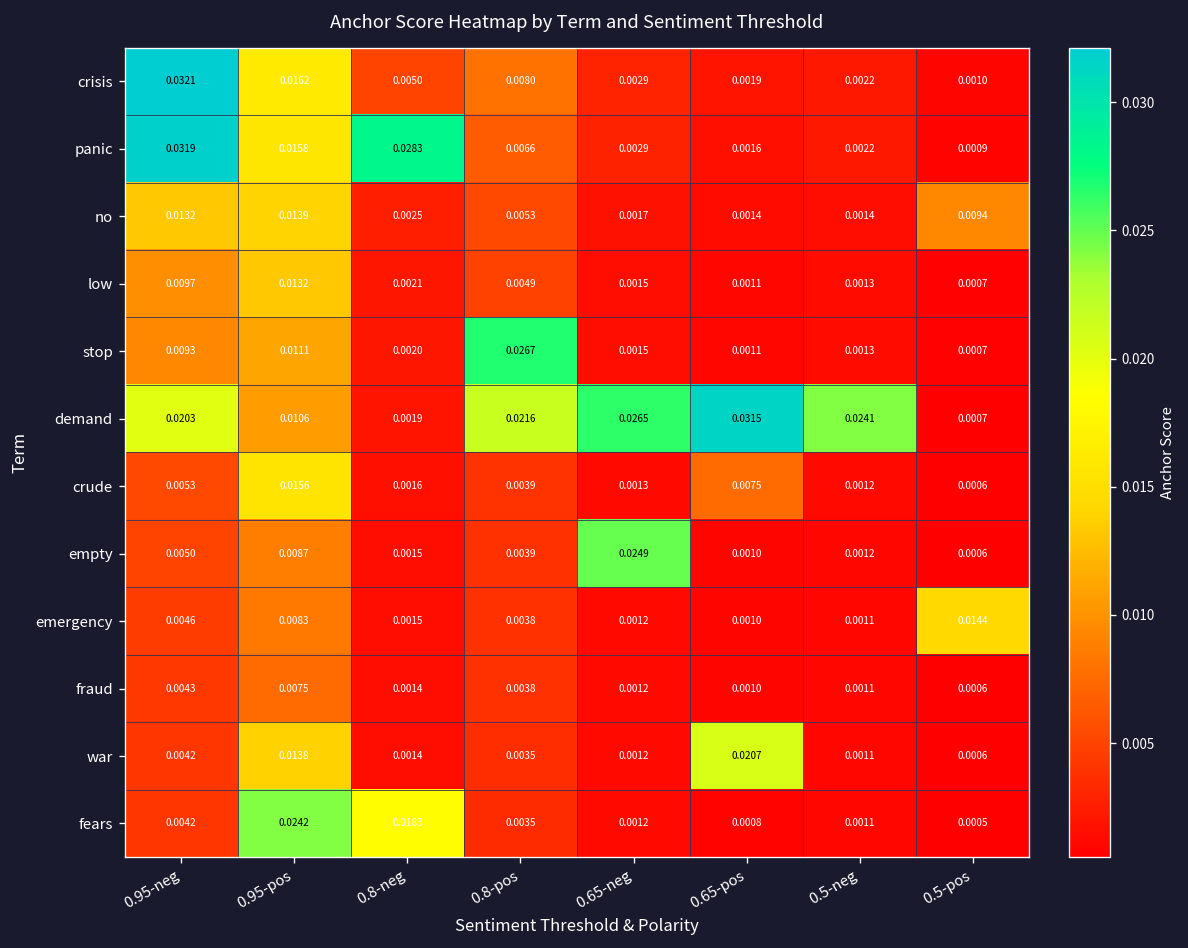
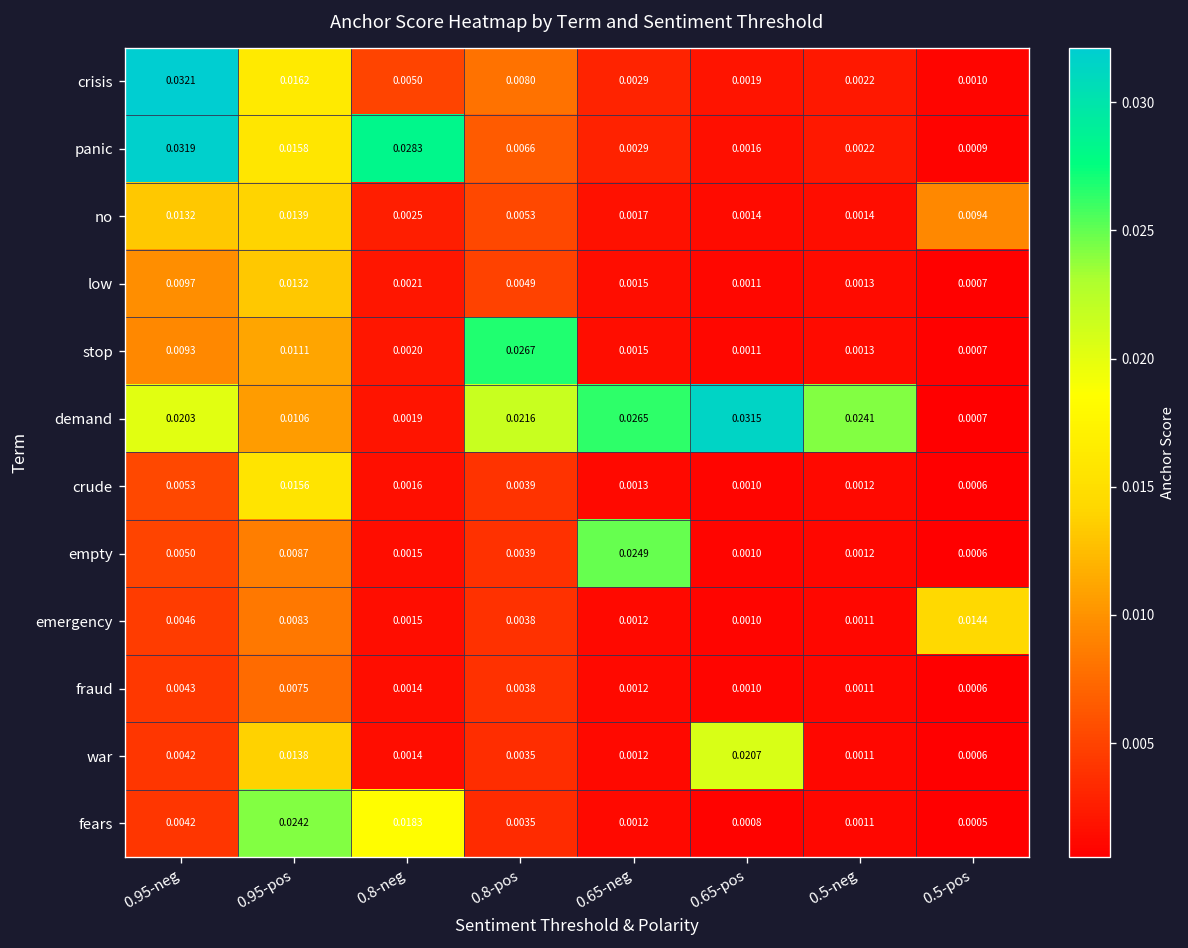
crude, 0.65-pos: 0.0075 -> 0.0010
